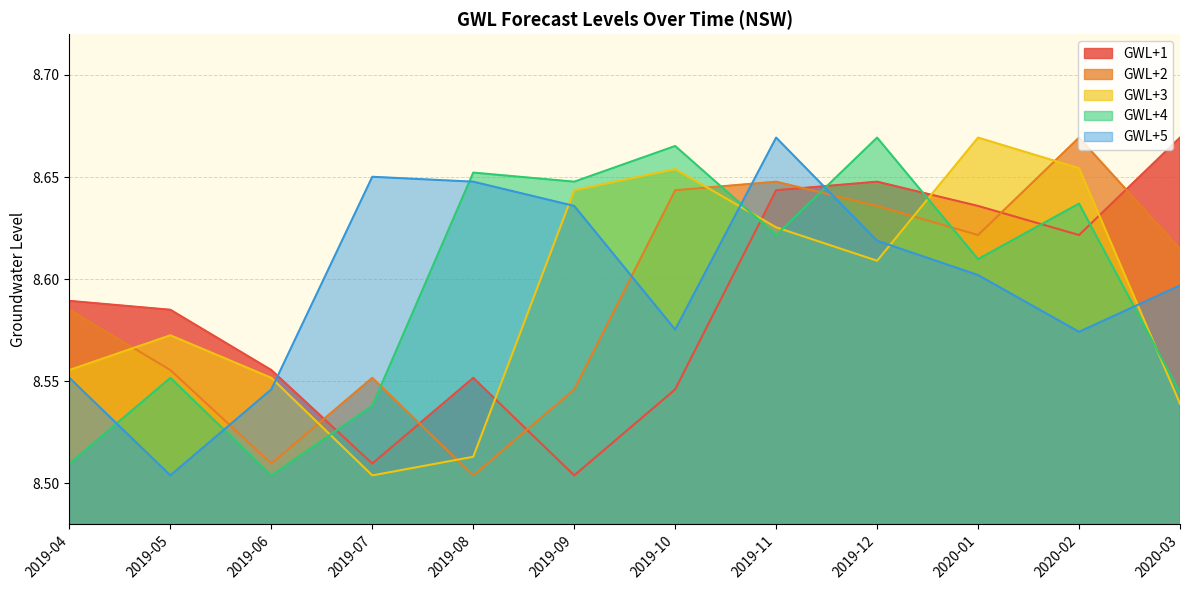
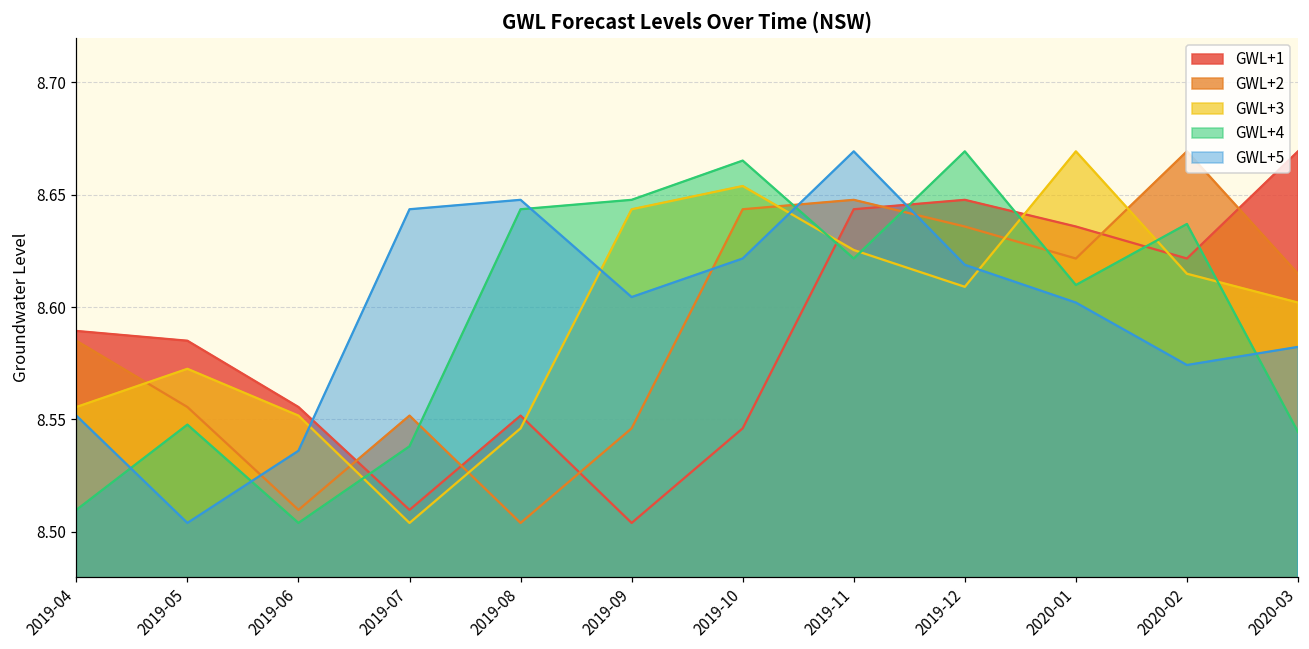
GWL+4, 2019-05: 8.552 -> 8.548
GWL+5, 2019-06: 8.546 -> 8.536
GWL+5, 2019-07: 8.650 -> 8.644
GWL+3, 2019-08: 8.513 -> 8.546
GWL+4, 2019-08: 8.652 -> 8.644
GWL+5, 2019-09: 8.636 -> 8.604
GWL+5, 2019-10: 8.575 -> 8.622
GWL+3, 2020-02: 8.654 -> 8.615
GWL+3, 2020-03: 8.539 -> 8.602
GWL+5, 2020-03: 8.597 -> 8.582
